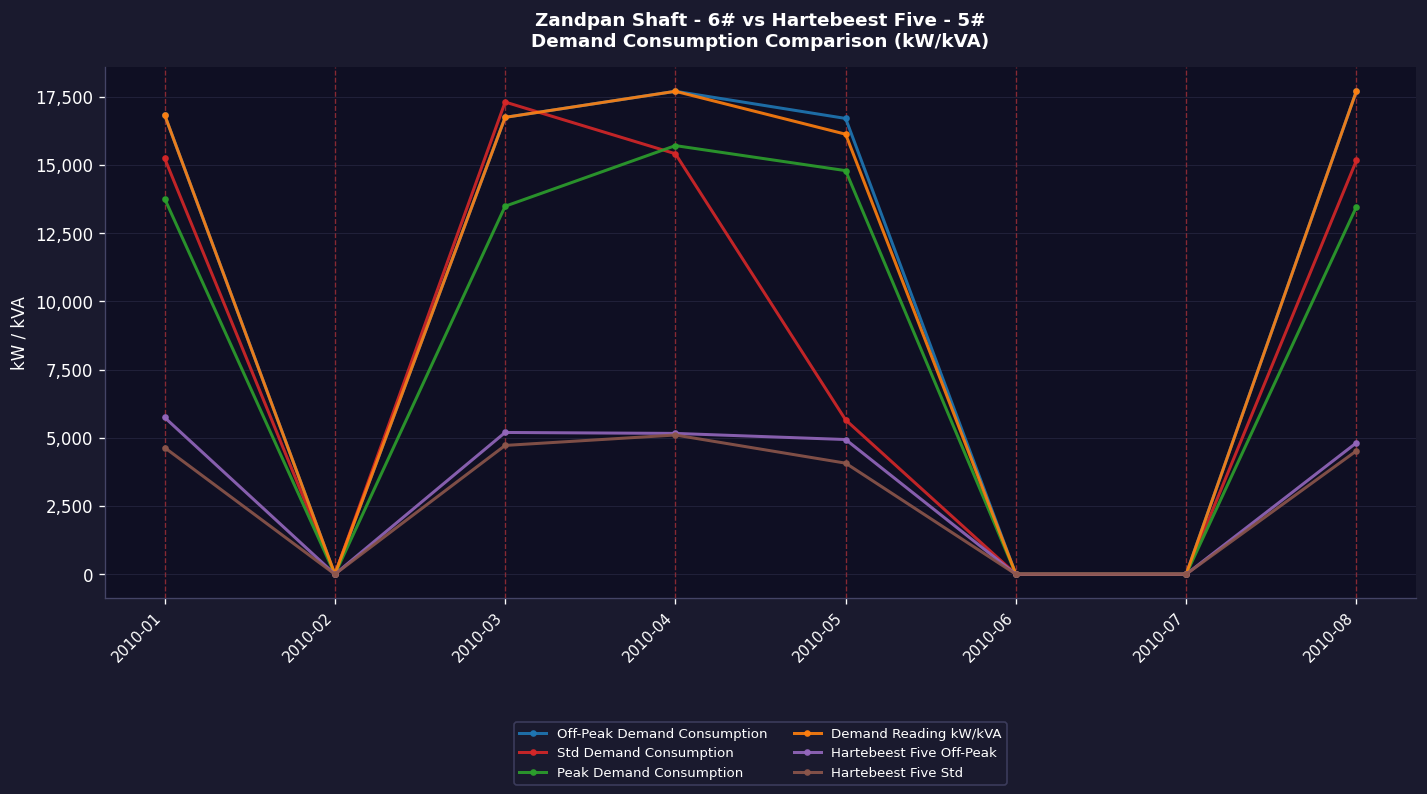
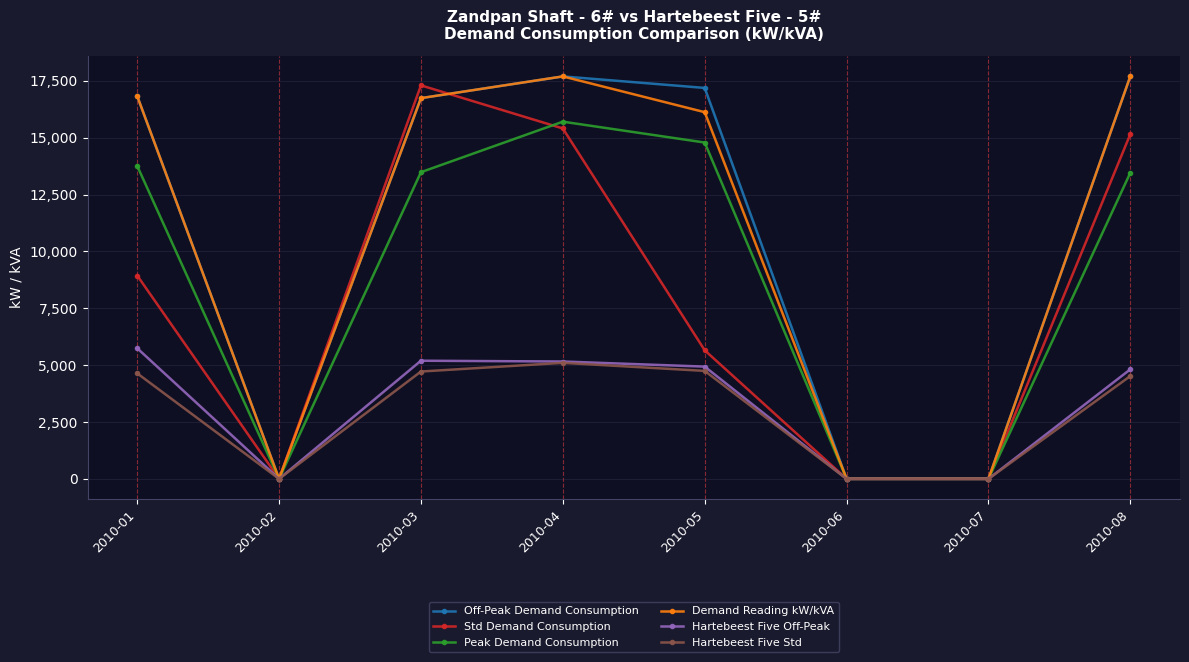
Std Demand Consumption, 2010-01: 15,200 -> 8,900
Off-Peak Demand Consumption, 2010-05: 16,700 -> 17,200
Hartebeest Five Std, 2010-05: 4,100 -> 4,700
